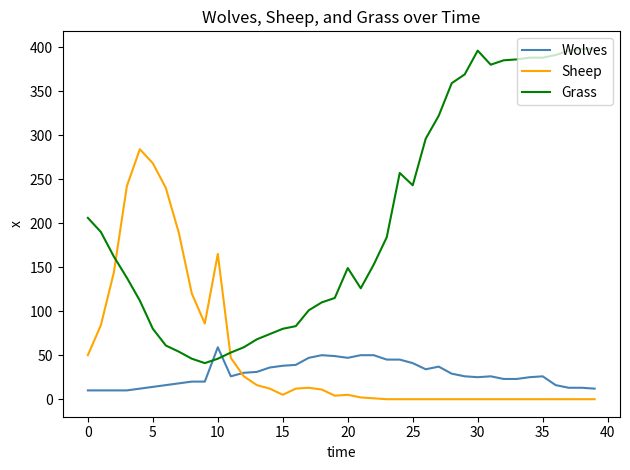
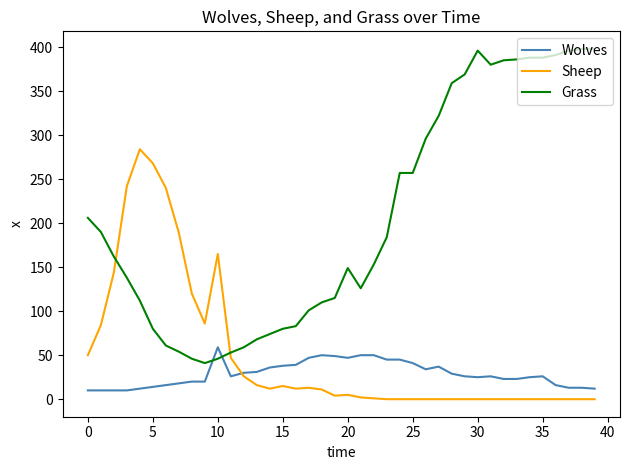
Sheep, 15: 10 -> 20
Grass, 25: 240 -> 260
